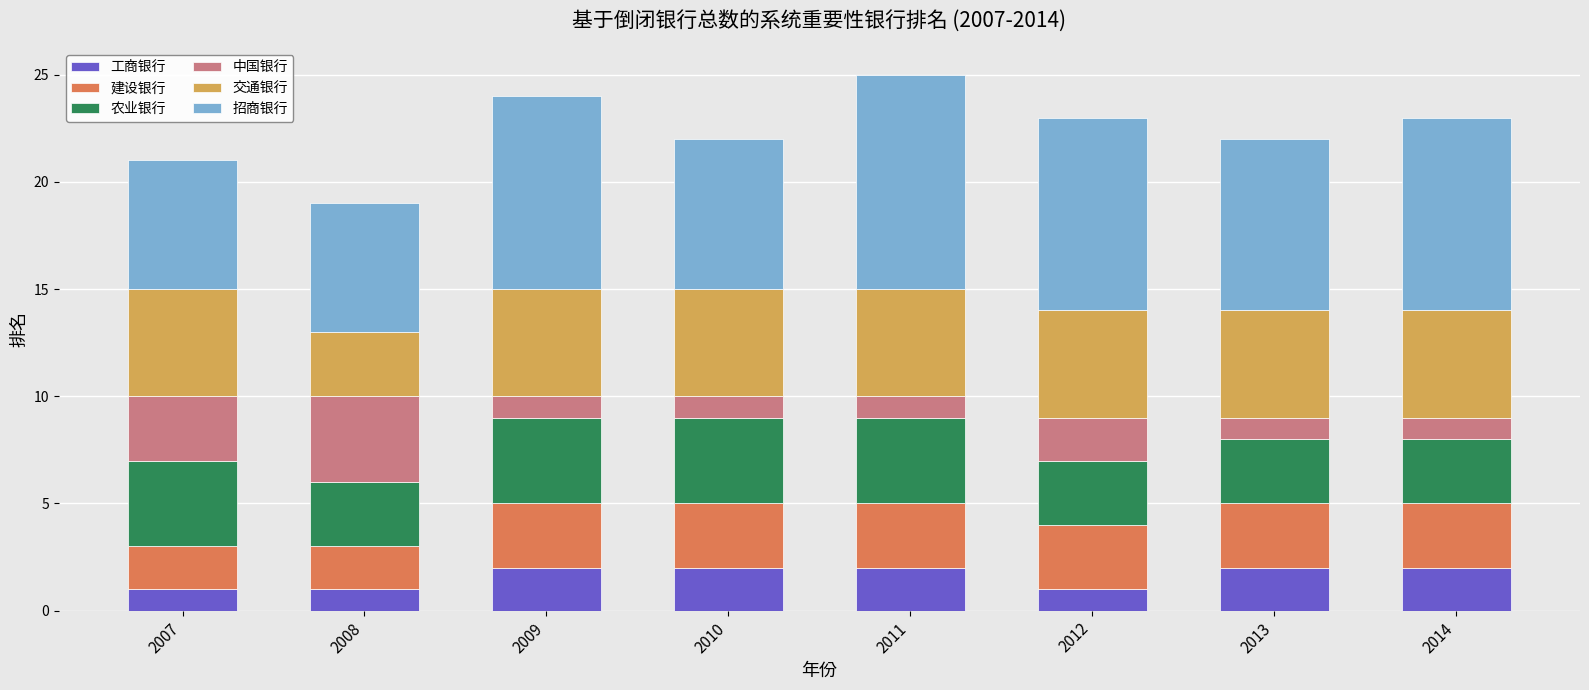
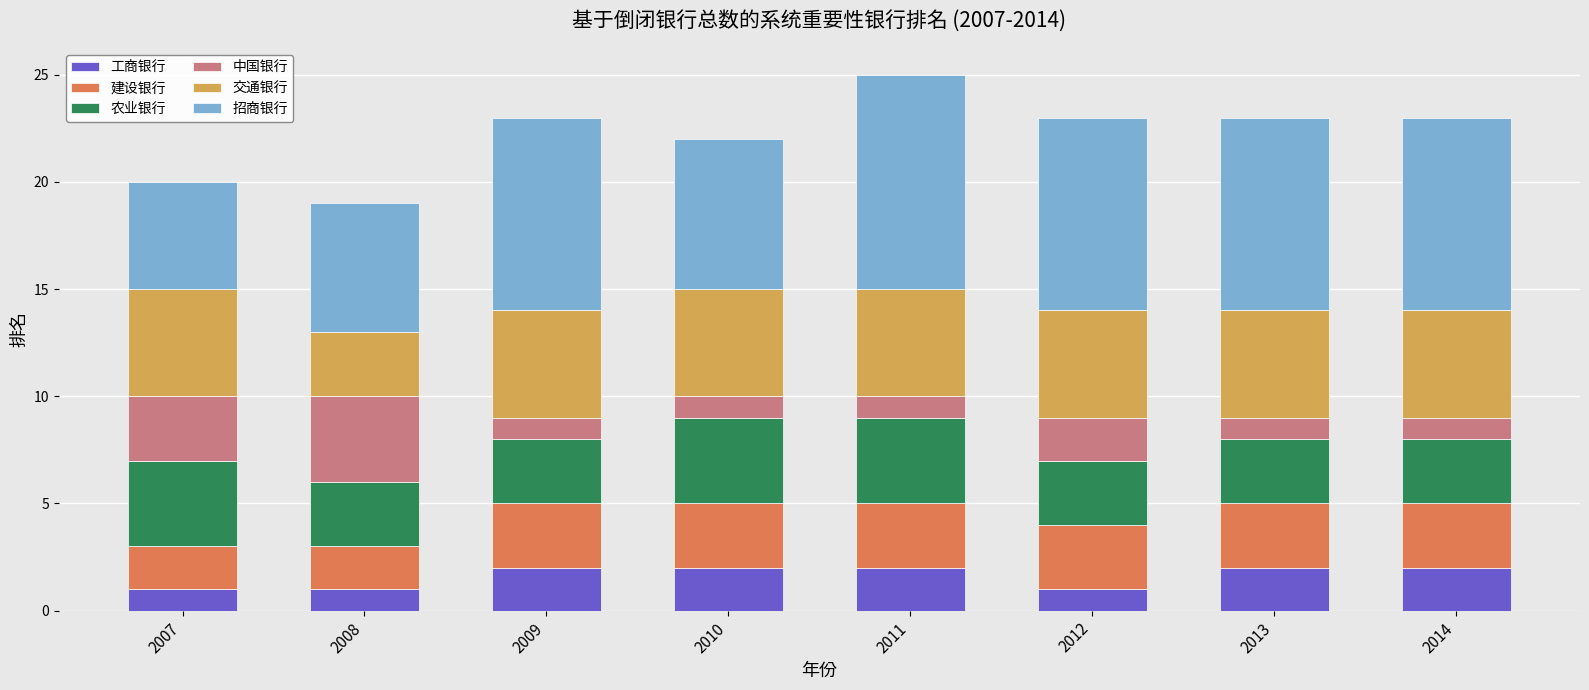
招商银行, 2007: 6 -> 5
农业银行, 2009: 4 -> 3
招商银行, 2013: 8 -> 9
